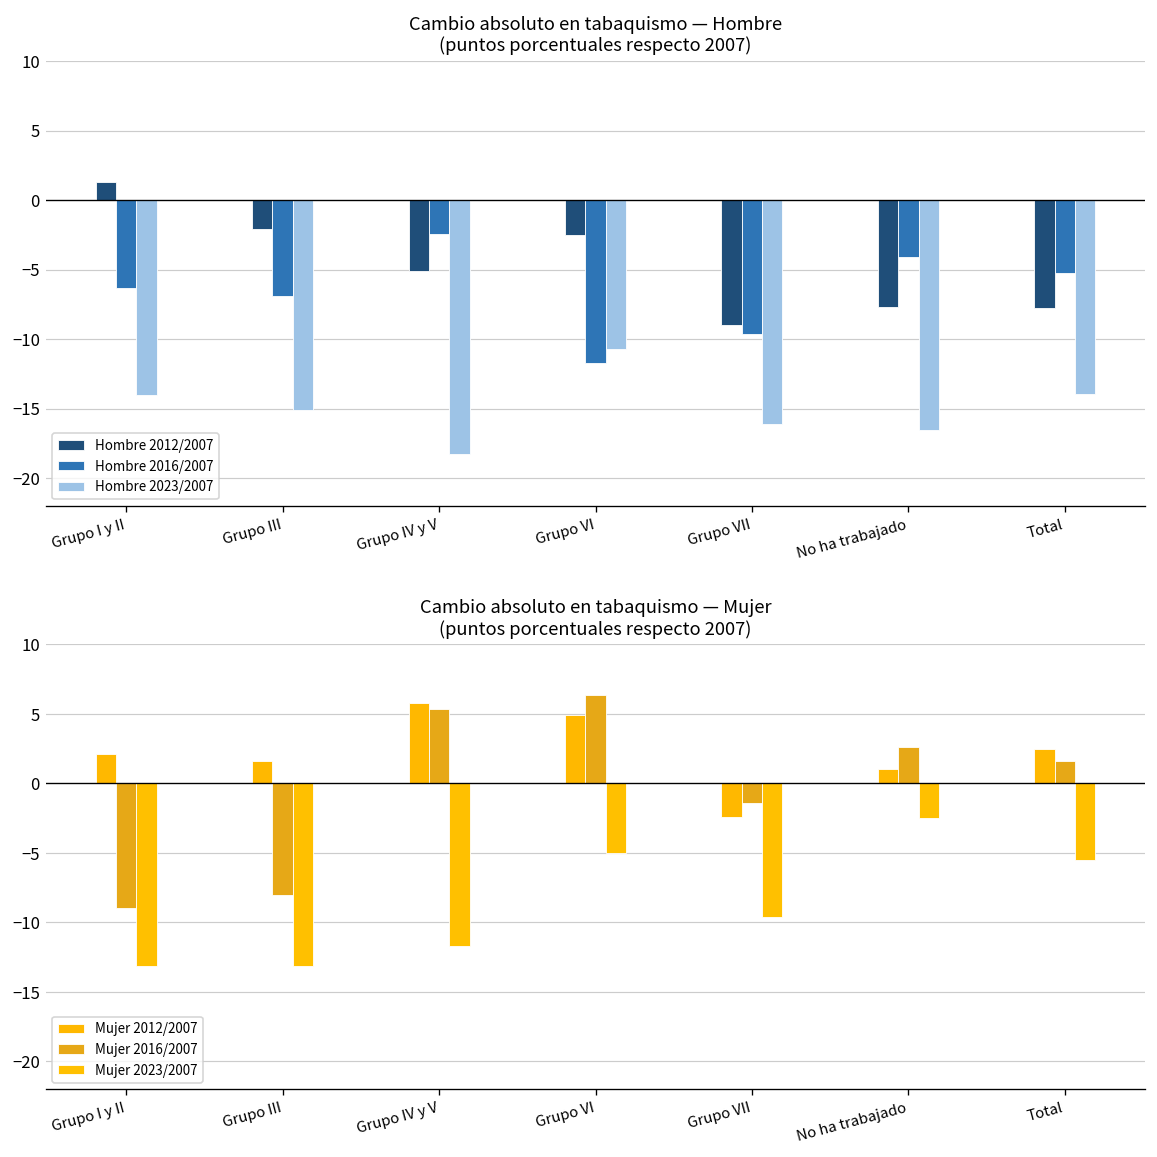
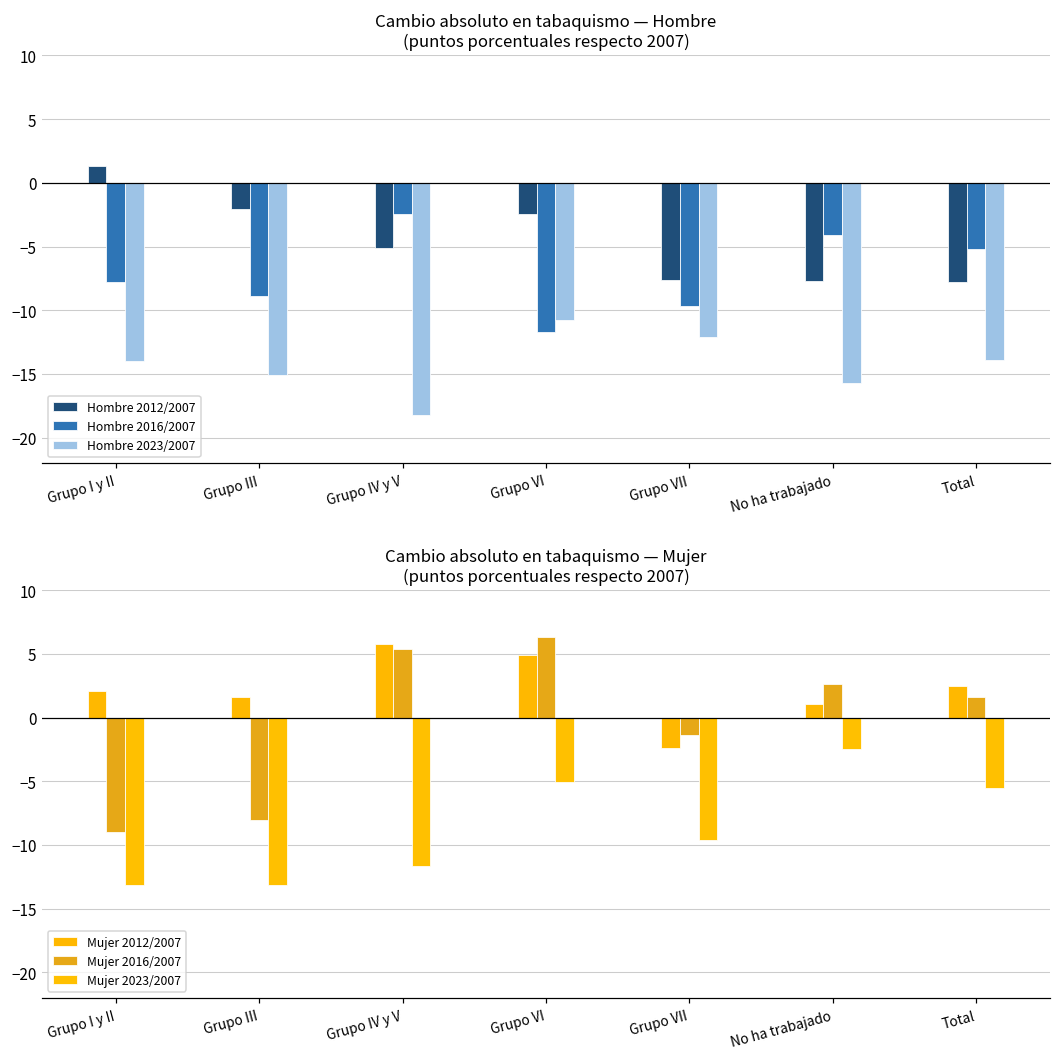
Cambio absoluto en tabaquismo — Hombre (puntos porcentuales respecto 2007), Hombre 2016/2007, Grupo I y II: -6.3 -> -7.8
Cambio absoluto en tabaquismo — Hombre (puntos porcentuales respecto 2007), Hombre 2016/2007, Grupo III: -6.9 -> -8.9
Cambio absoluto en tabaquismo — Hombre (puntos porcentuales respecto 2007), Hombre 2012/2007, Grupo VII: -9.0 -> -7.6
Cambio absoluto en tabaquismo — Hombre (puntos porcentuales respecto 2007), Hombre 2023/2007, Grupo VII: -16.1 -> -12.1
Cambio absoluto en tabaquismo — Hombre (puntos porcentuales respecto 2007), Hombre 2023/2007, No ha trabajado: -16.6 -> -15.7
